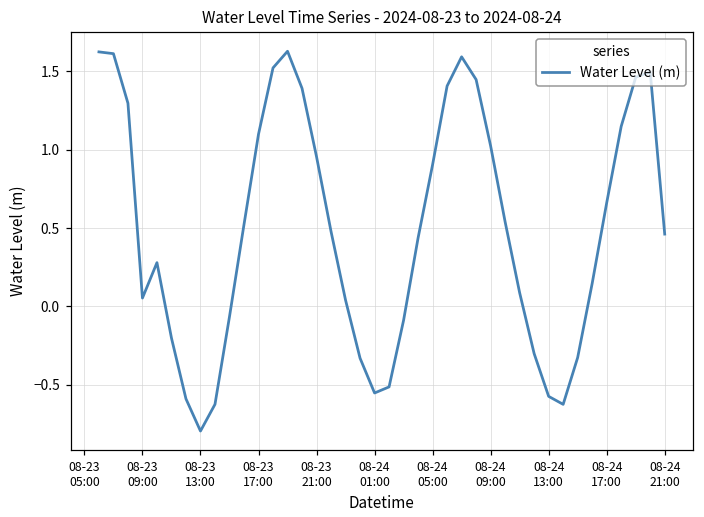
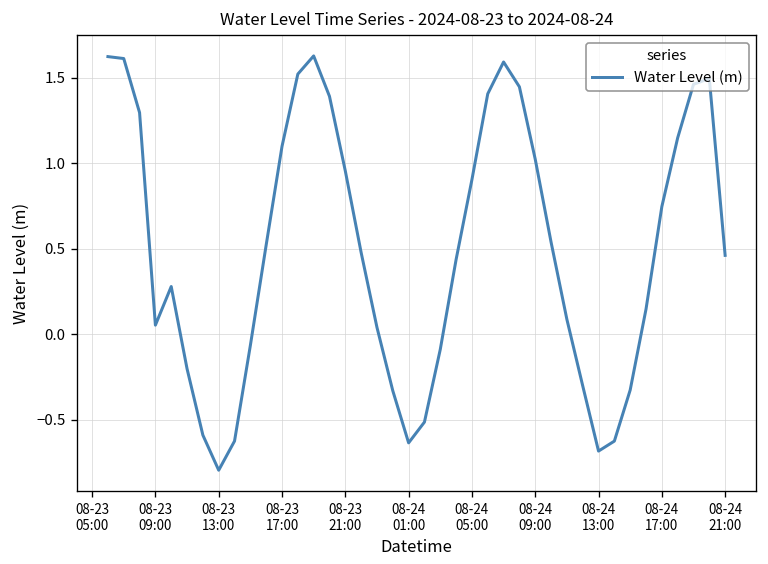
08-24 01:00: -0.55 -> -0.63
08-24 13:00: -0.57 -> -0.68
08-24 17:00: 0.66 -> 0.75
